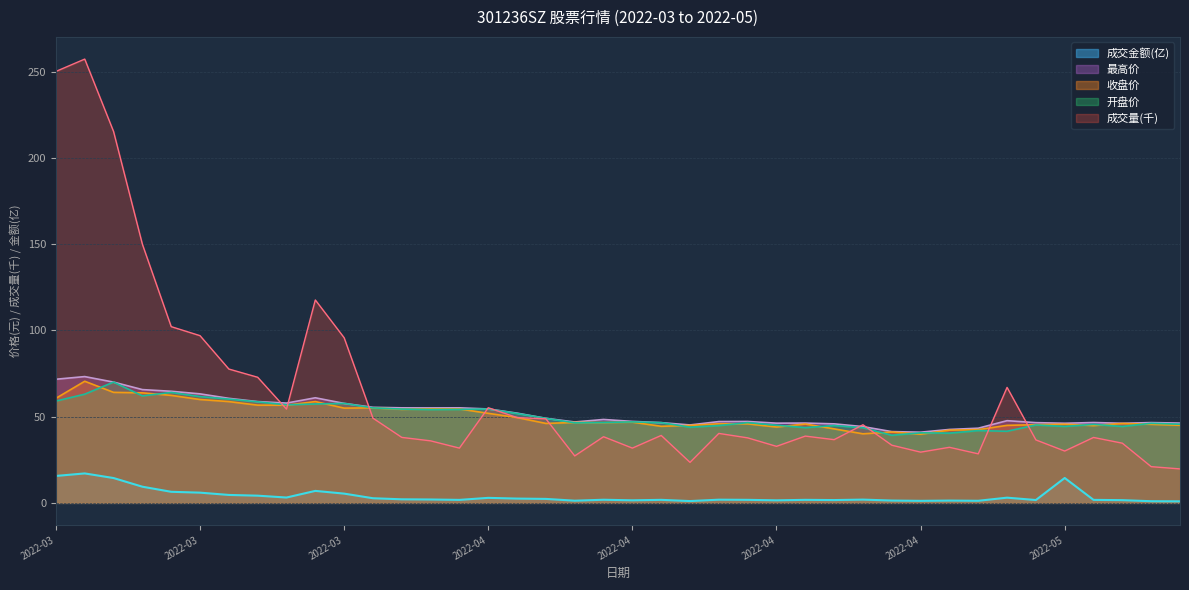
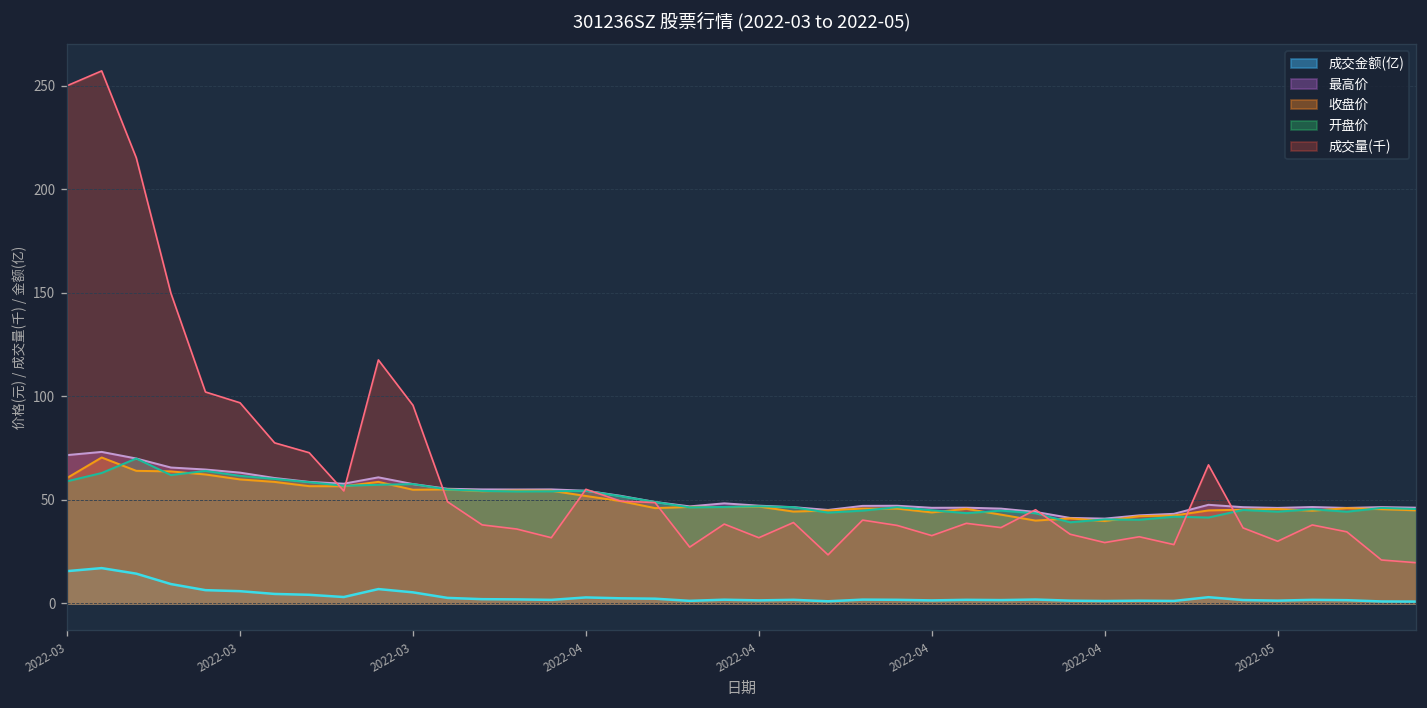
成交金额(亿), 2022-05: 14 -> 1
